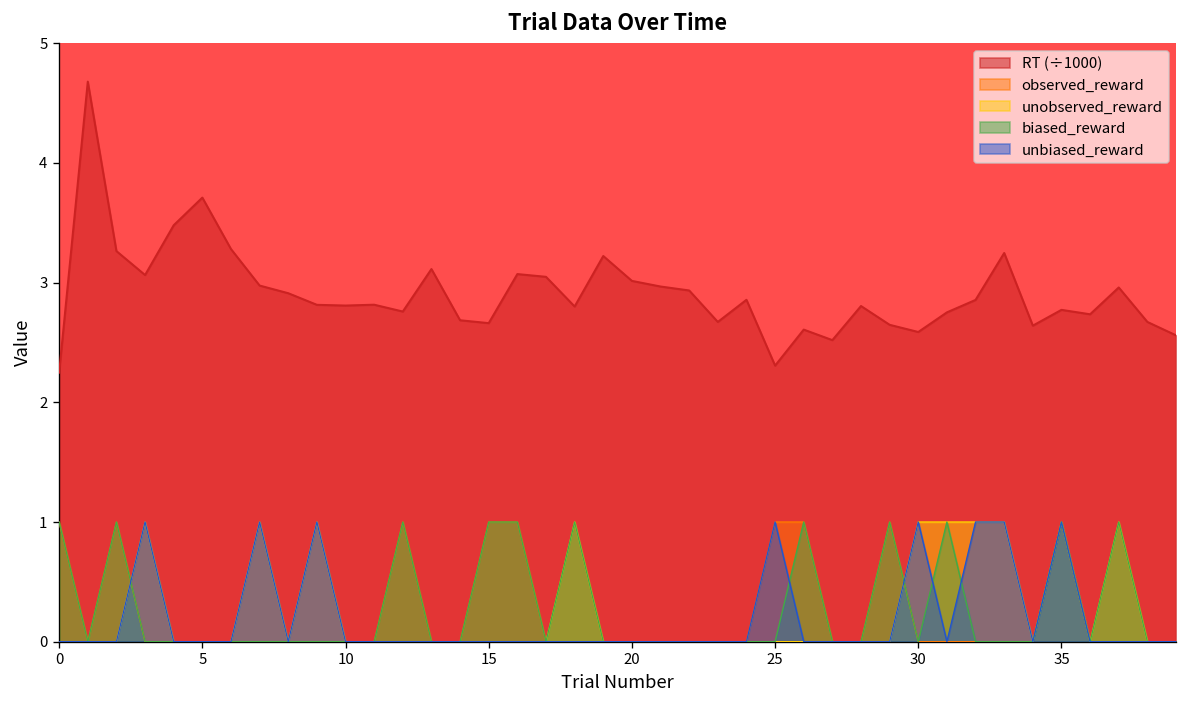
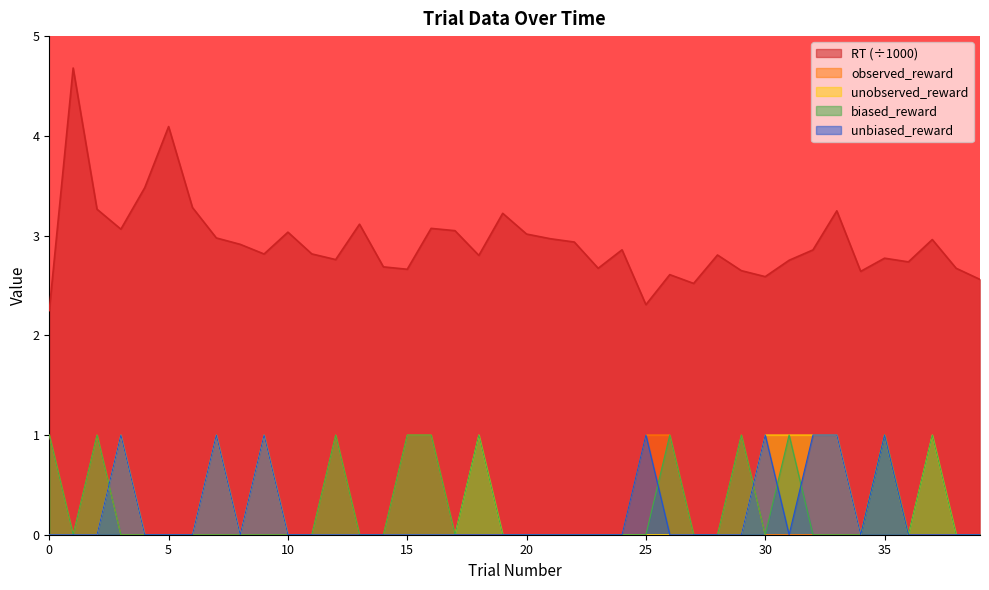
RT (÷1000), 5: 3.7 -> 4.1
RT (÷1000), 10: 2.8 -> 3.0
